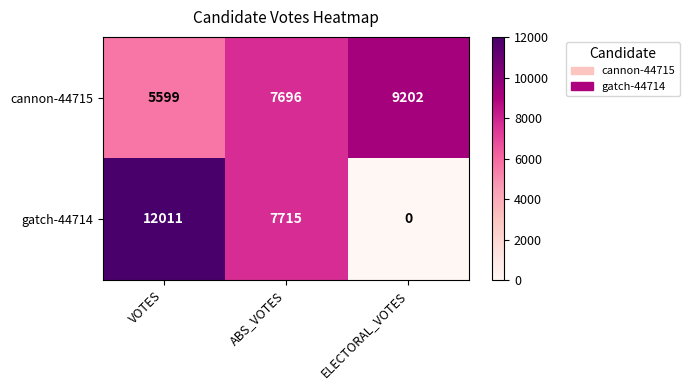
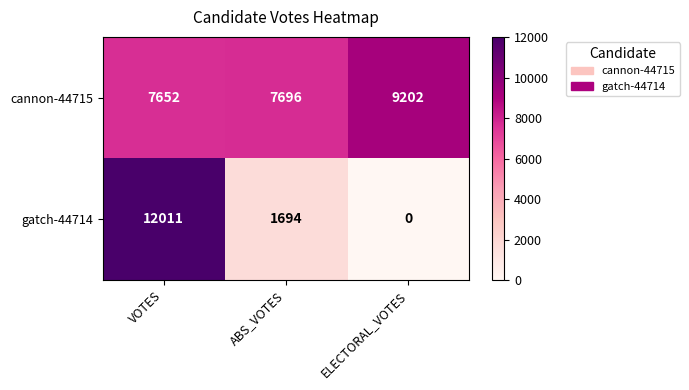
cannon-44715, VOTES: 5599 -> 7652
gatch-44714, ABS_VOTES: 7715 -> 1694
